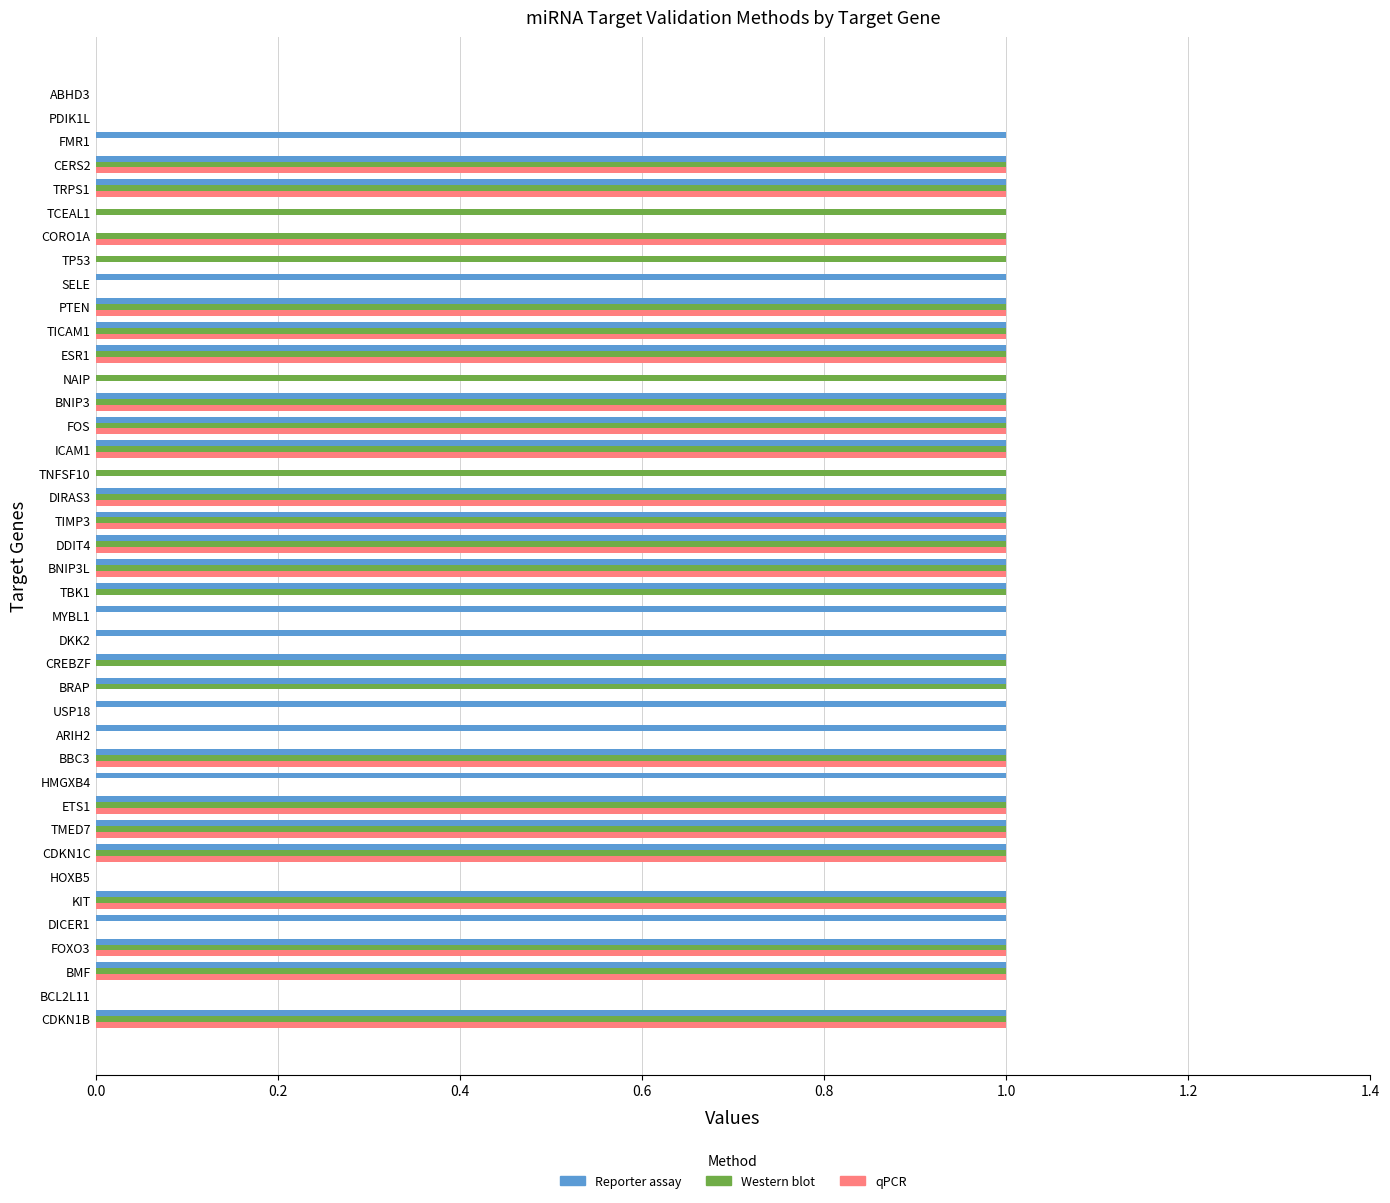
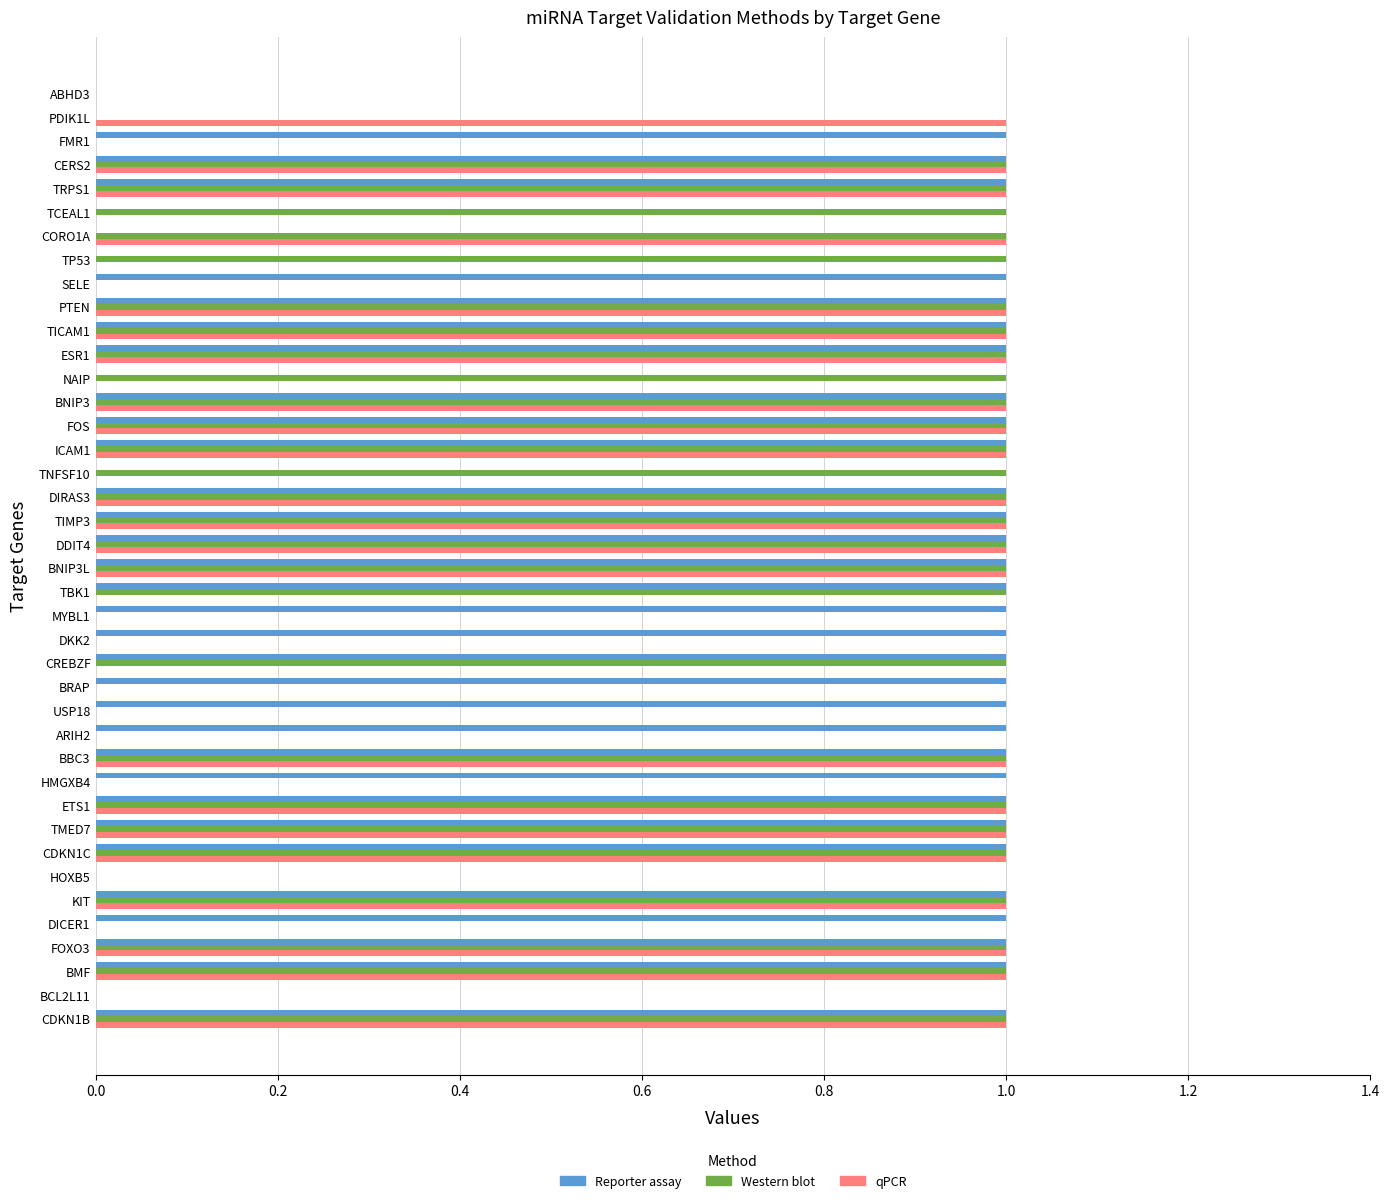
qPCR, PDIK1L: 0 -> 1
Western blot, BRAP: 1 -> 0
